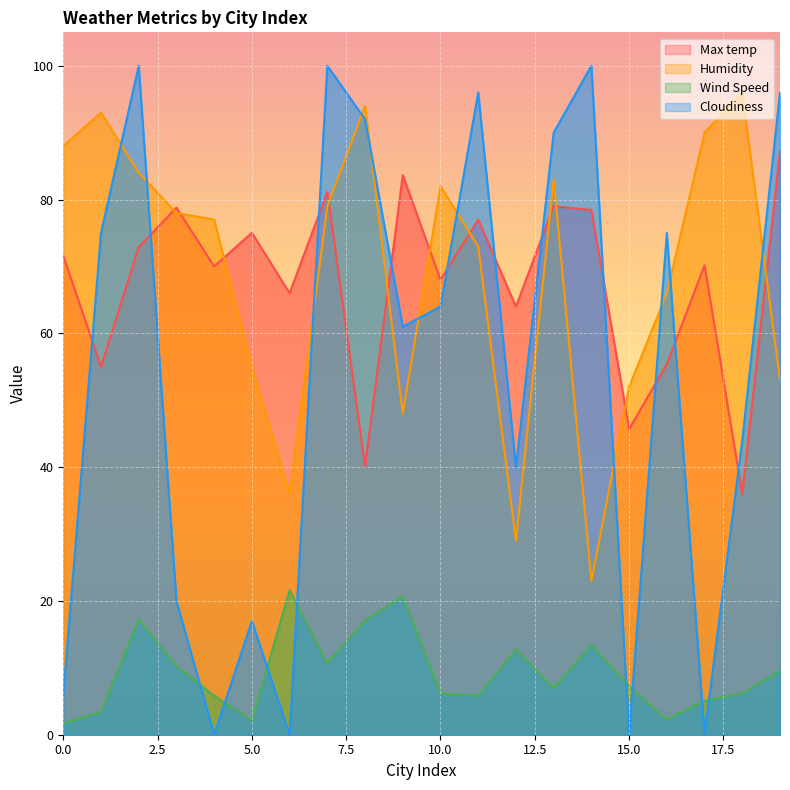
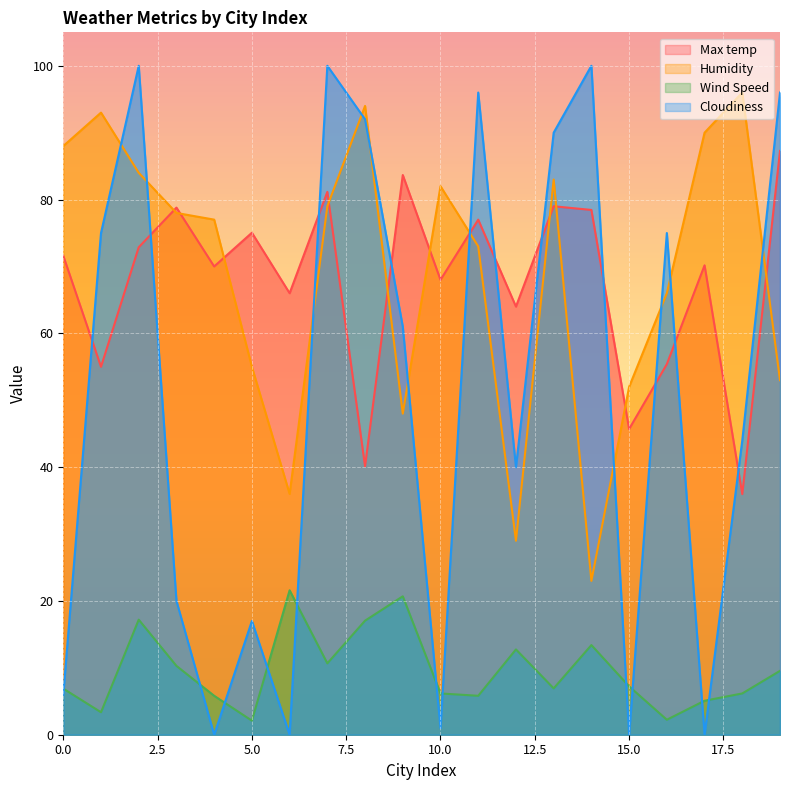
Wind Speed, 0.0: 2 -> 7
Cloudiness, 10.0: 64 -> 1
